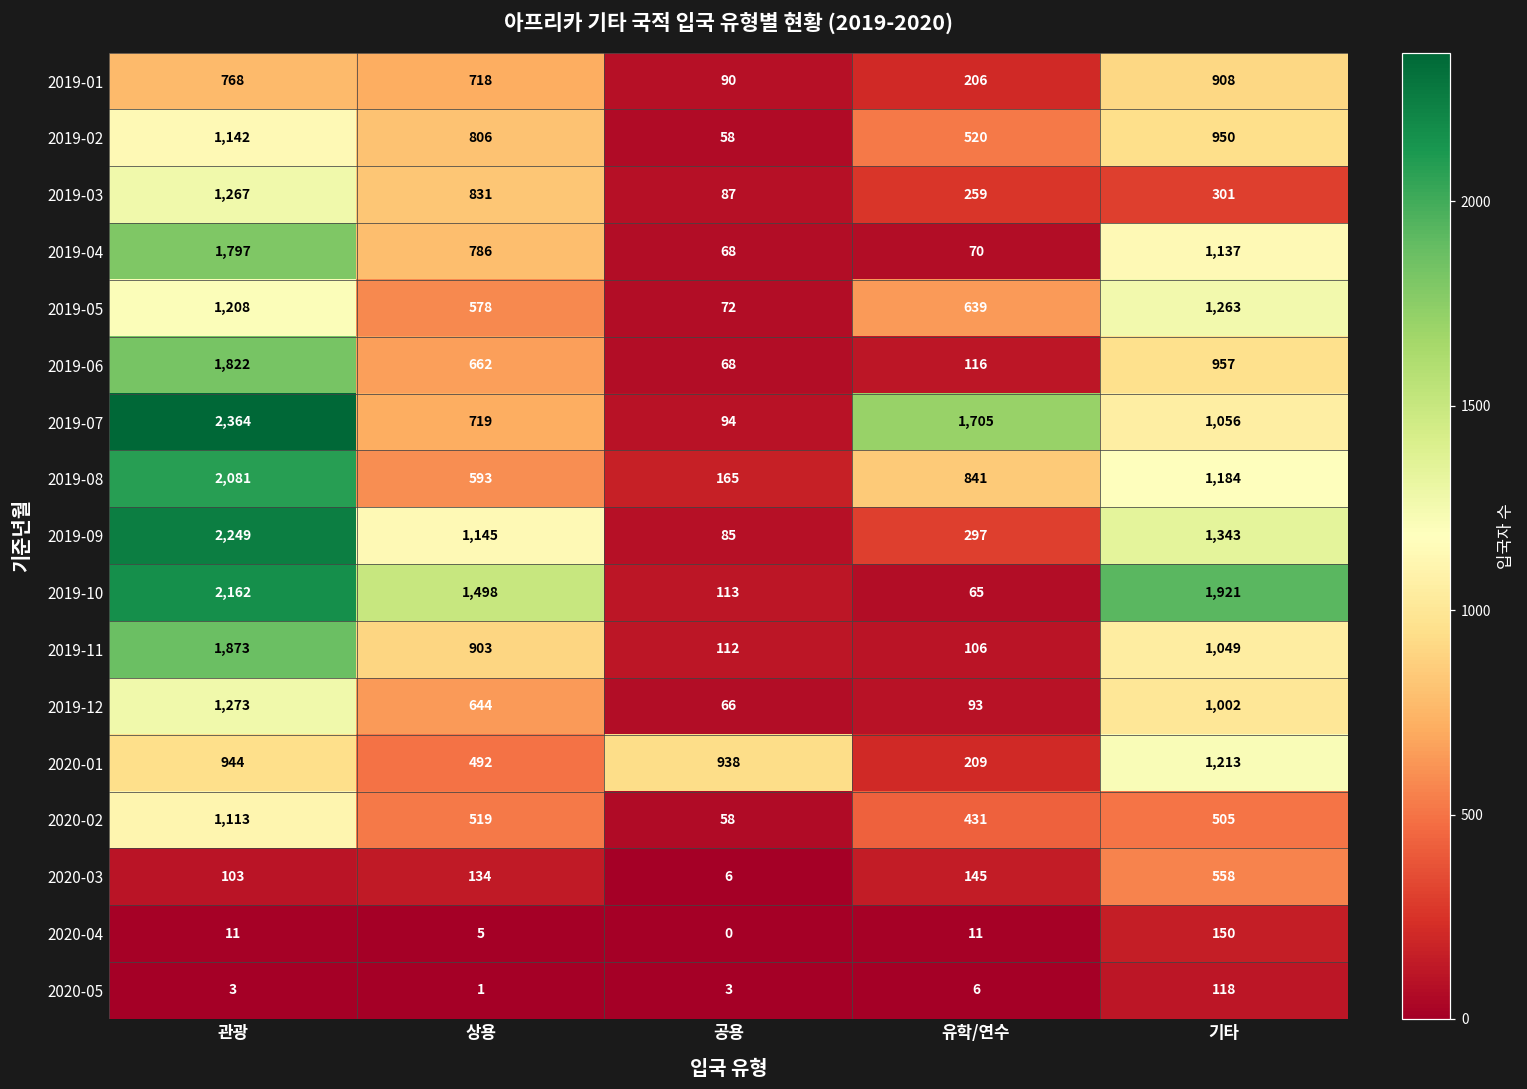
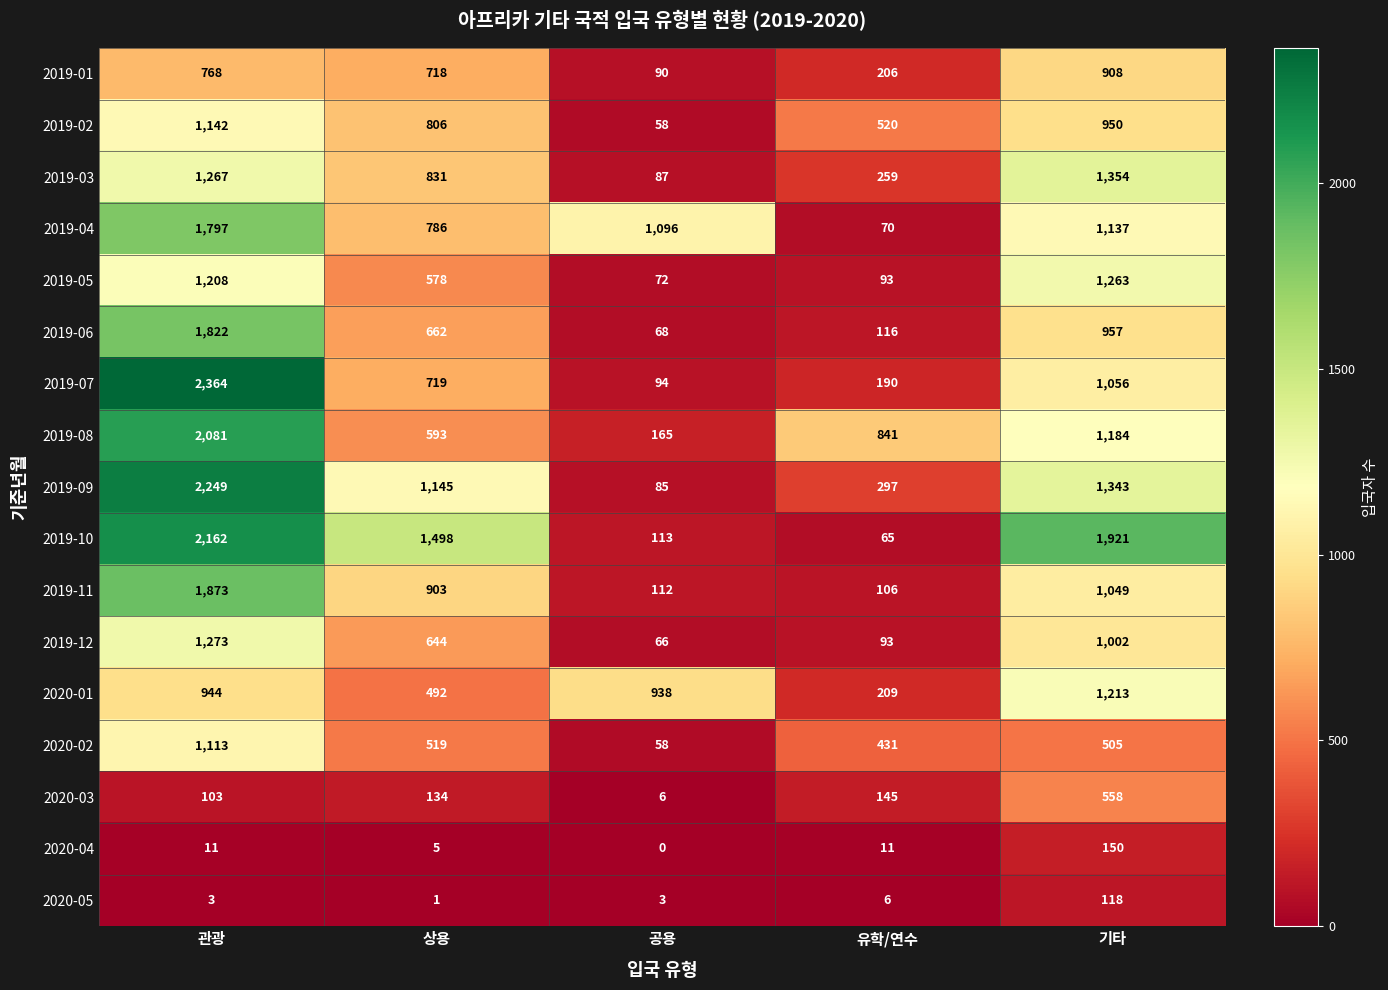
2019-03, 기타: 301 -> 1,354
2019-04, 공용: 68 -> 1,096
2019-05, 유학/연수: 639 -> 93
2019-07, 유학/연수: 1,705 -> 190
